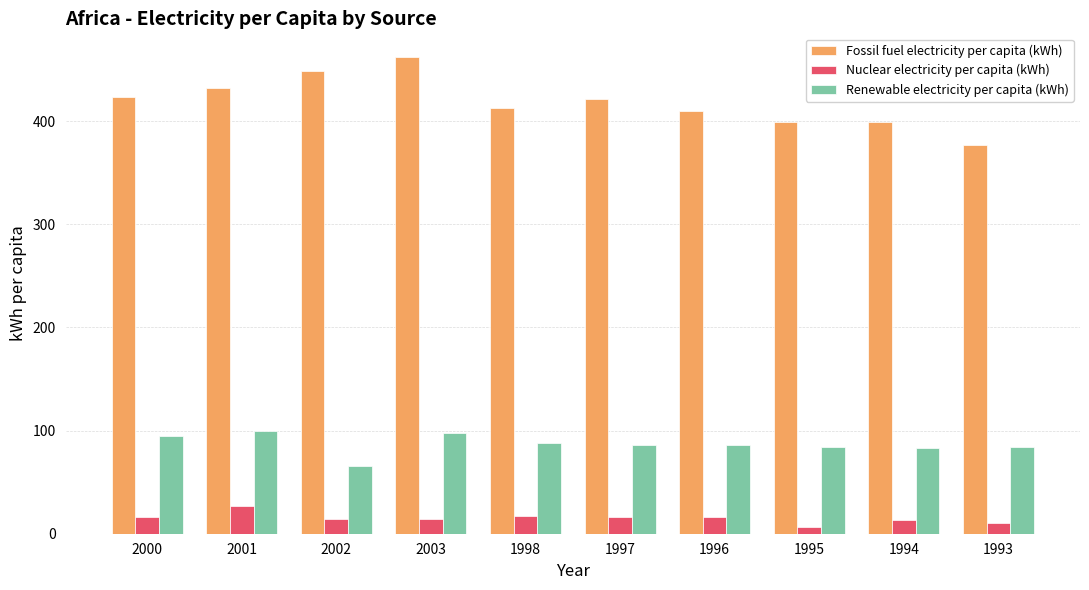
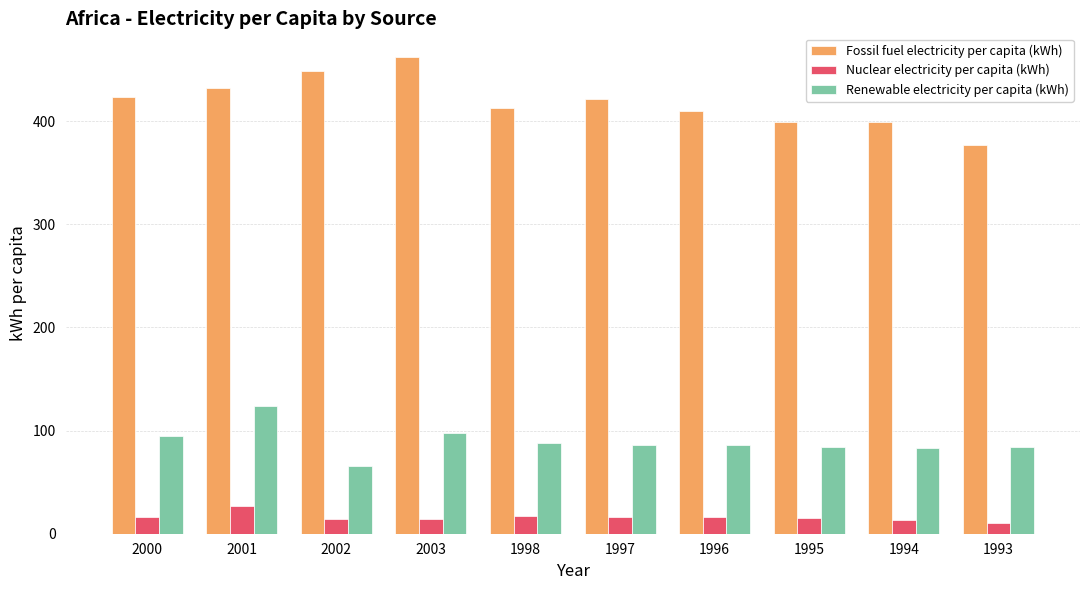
Renewable electricity per capita (kWh), 2001: 100 -> 124
Nuclear electricity per capita (kWh), 1995: 7 -> 16
